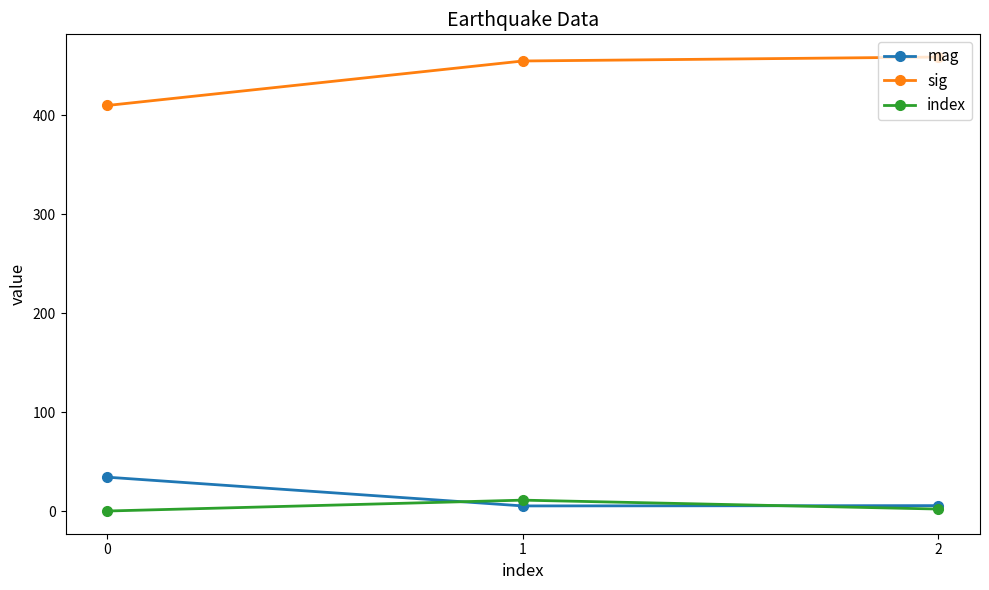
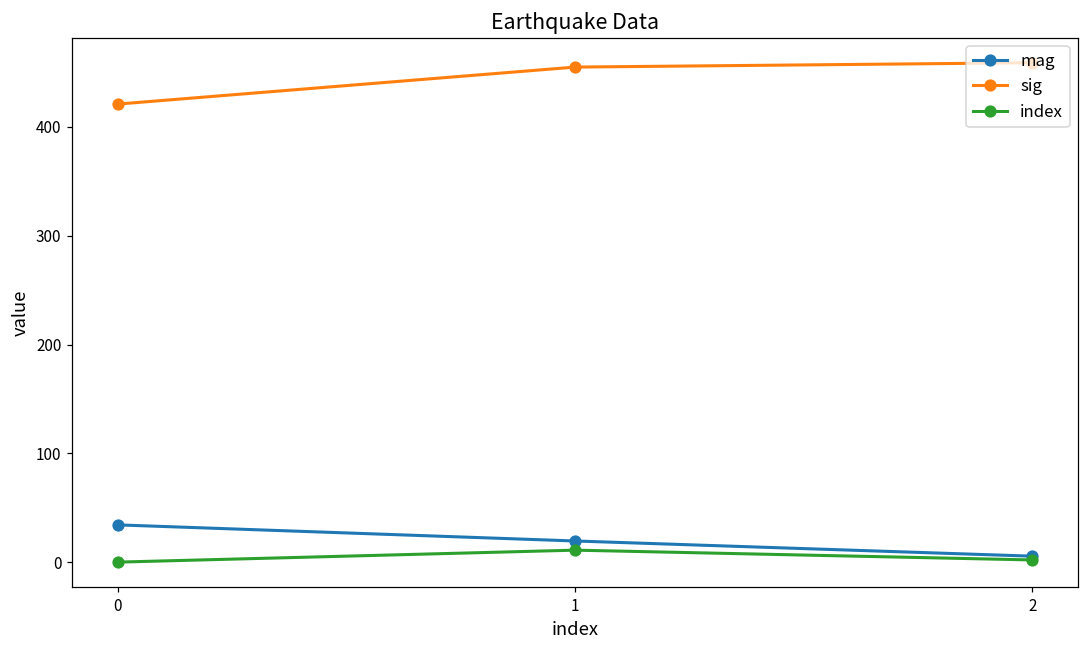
sig, 0: 410 -> 420
mag, 1: 10 -> 20
